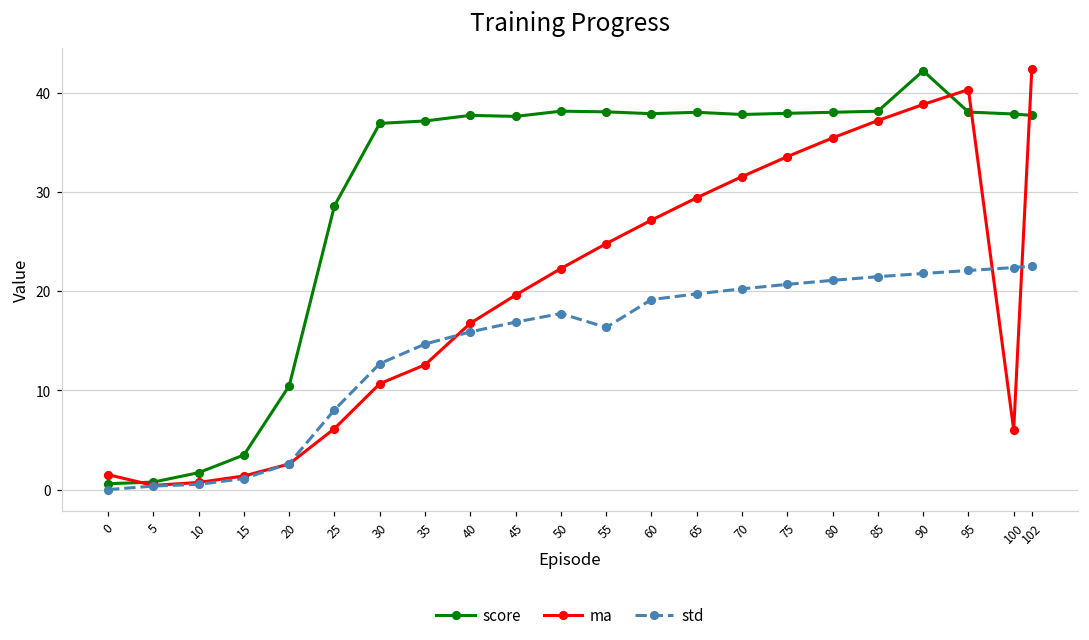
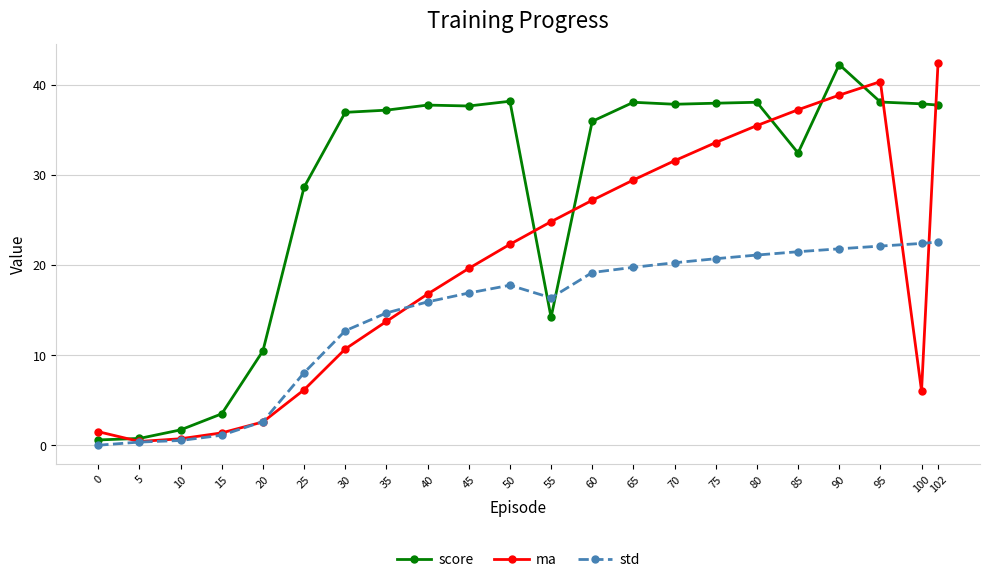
ma, 35: 13 -> 14
score, 55: 38 -> 14
score, 60: 38 -> 36
score, 85: 38 -> 32
